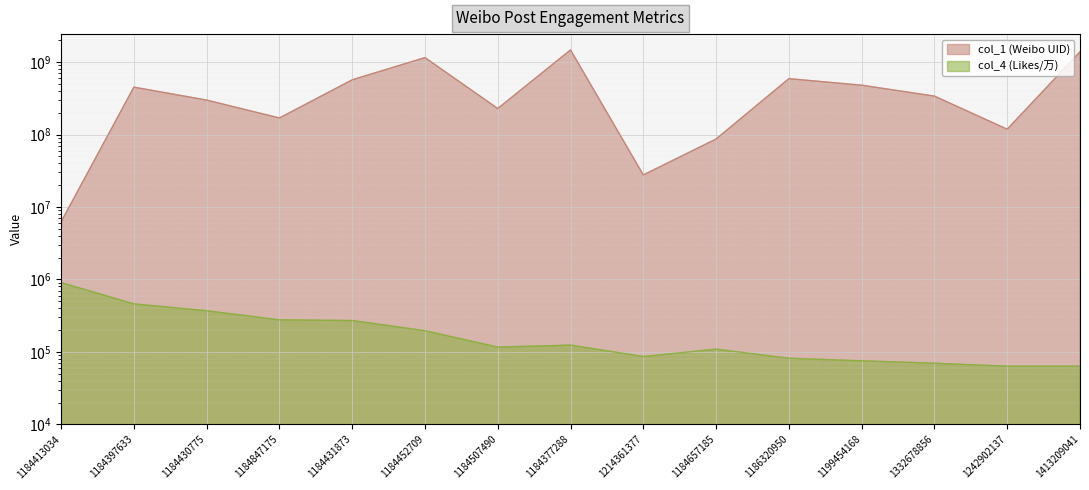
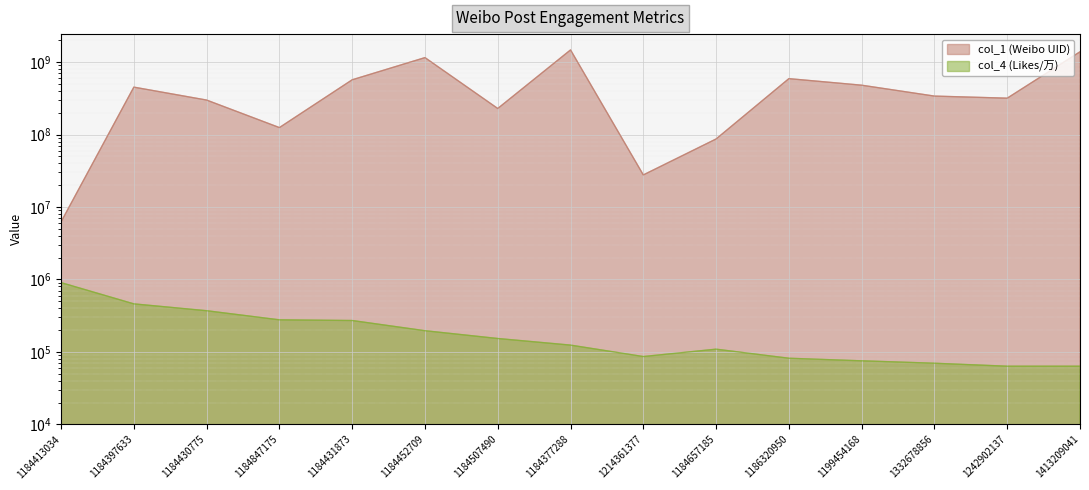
col_1 (Weibo UID), 1184847175: 170000000 -> 120000000
col_4 (Likes/万), 1184507490: 120000 -> 150000
col_1 (Weibo UID), 1242902137: 120000000 -> 300000000
